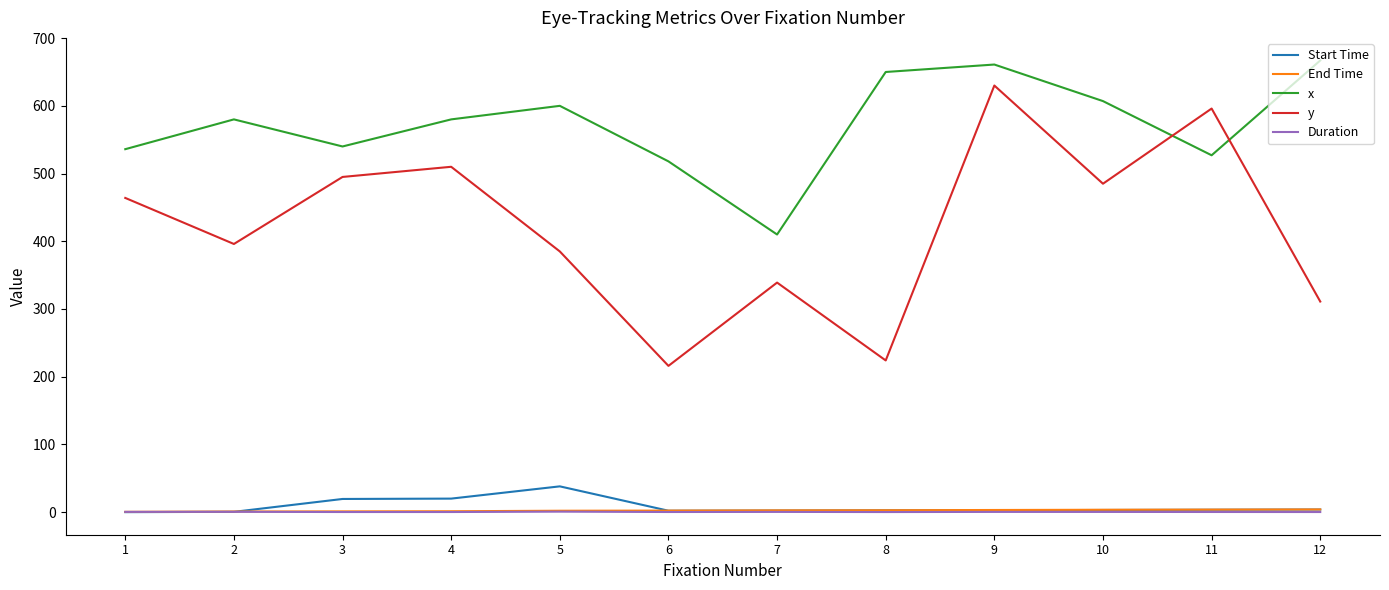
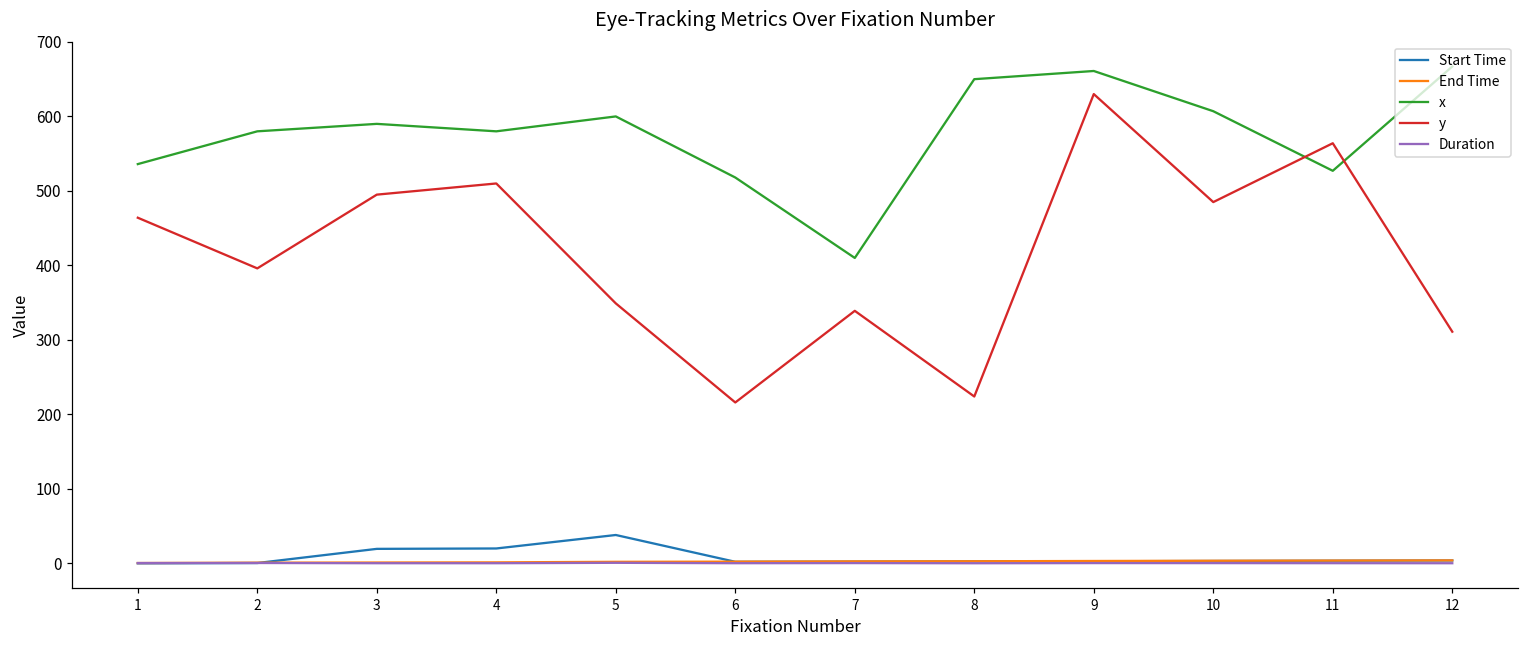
x, 3: 540 -> 590
y, 5: 390 -> 350
y, 11: 600 -> 560
